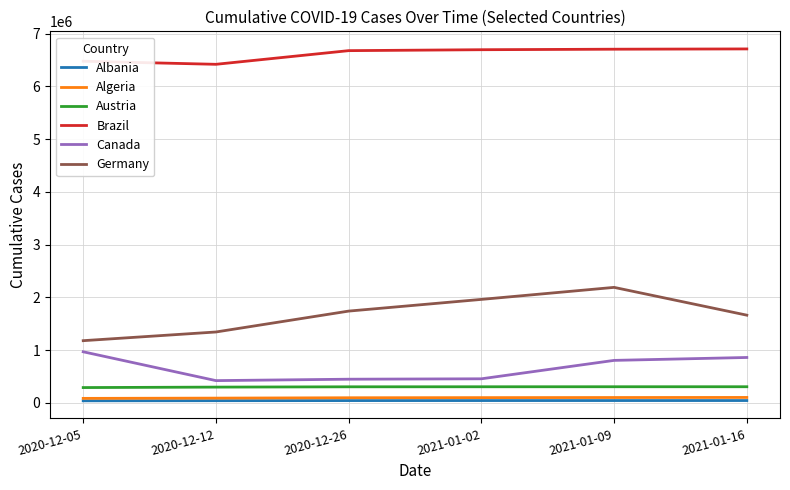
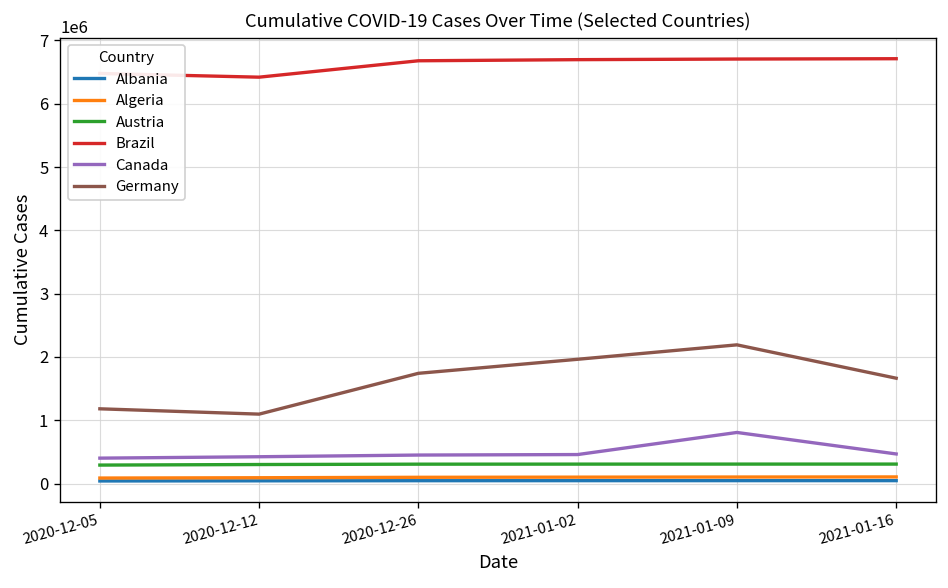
Canada, 2020-12-05: 1000000 -> 400000
Germany, 2020-12-12: 1300000 -> 1100000
Canada, 2021-01-16: 900000 -> 500000
